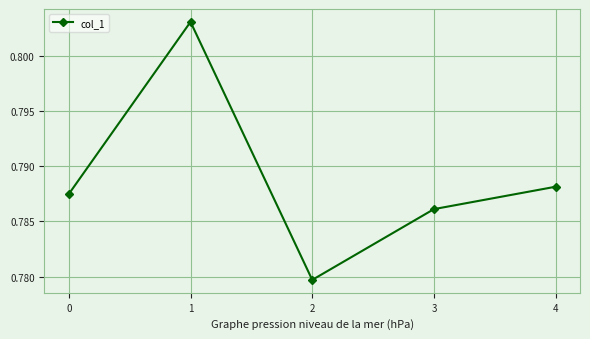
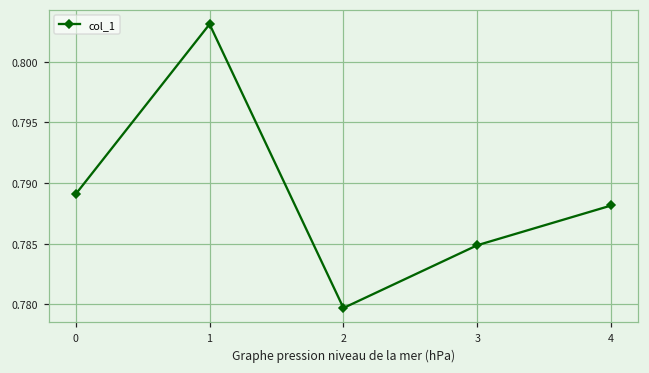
0: 0.7875 -> 0.7891
3: 0.7861 -> 0.7849
